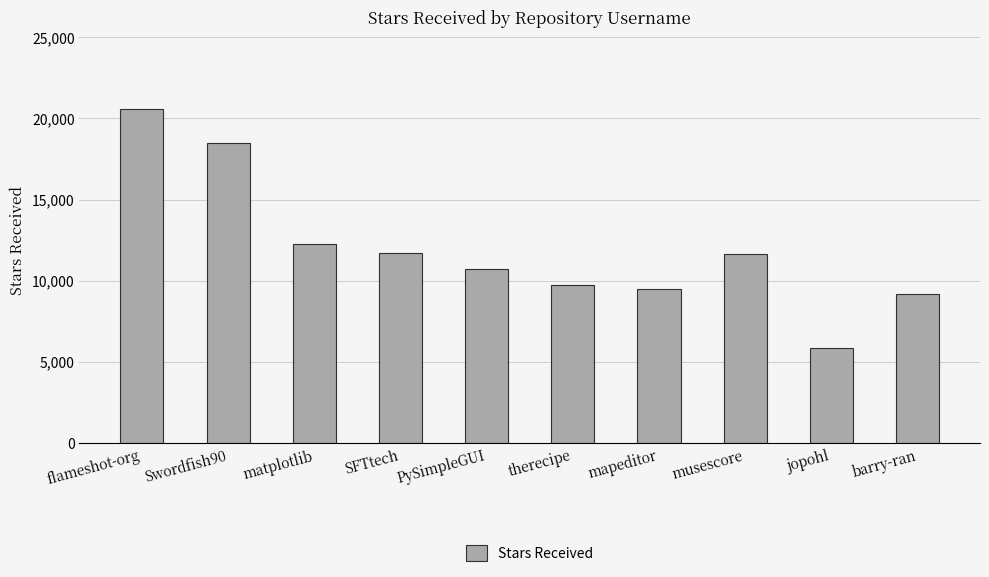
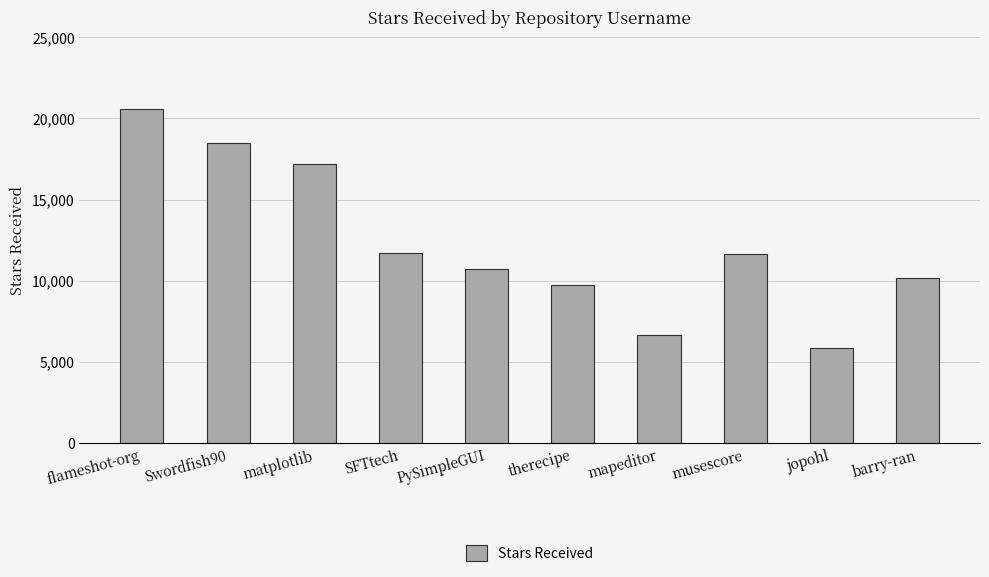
matplotlib: 12,200 -> 17,200
mapeditor: 9,500 -> 6,600
barry-ran: 9,200 -> 10,200
